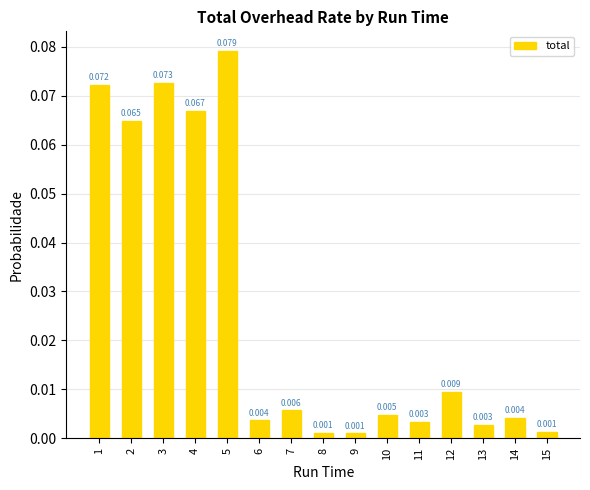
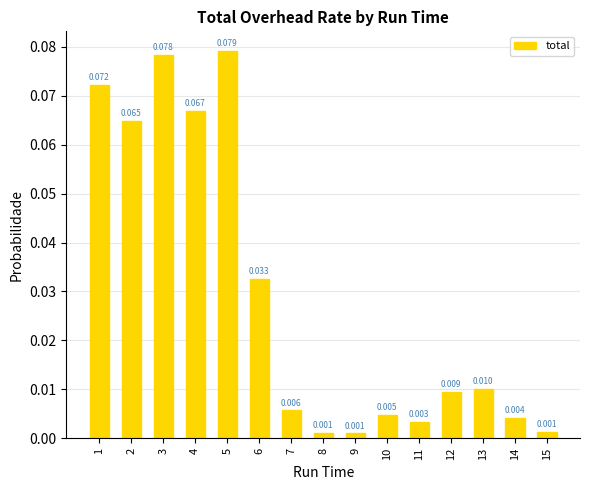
3: 0.073 -> 0.078
6: 0.004 -> 0.033
13: 0.003 -> 0.010
